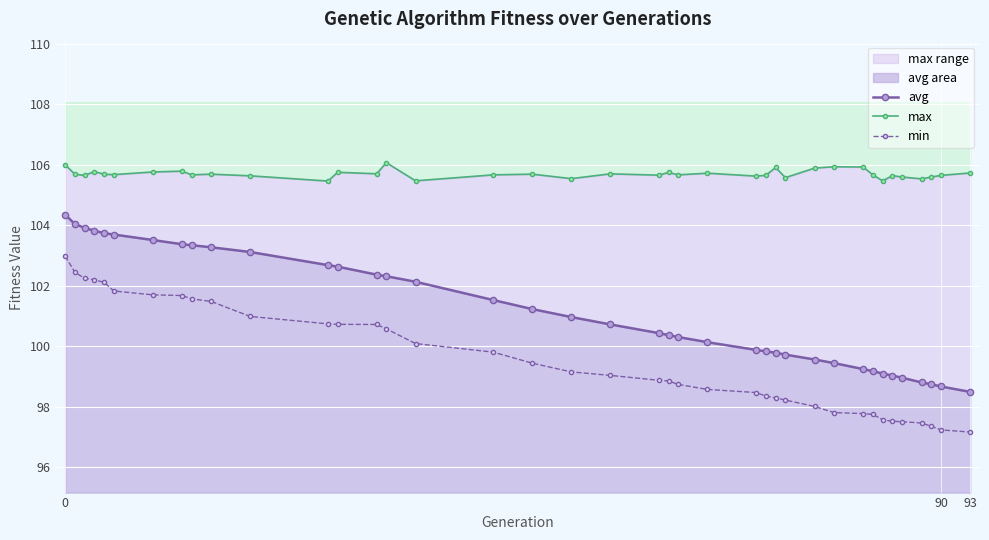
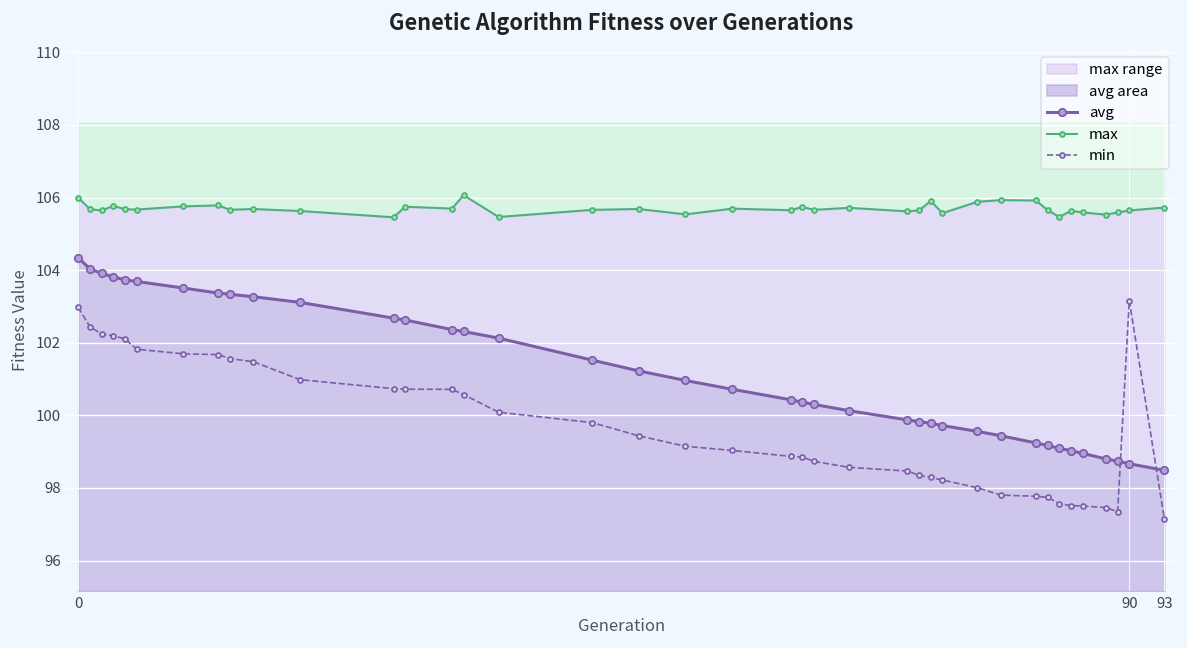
min, 90: 97.2 -> 103.2
